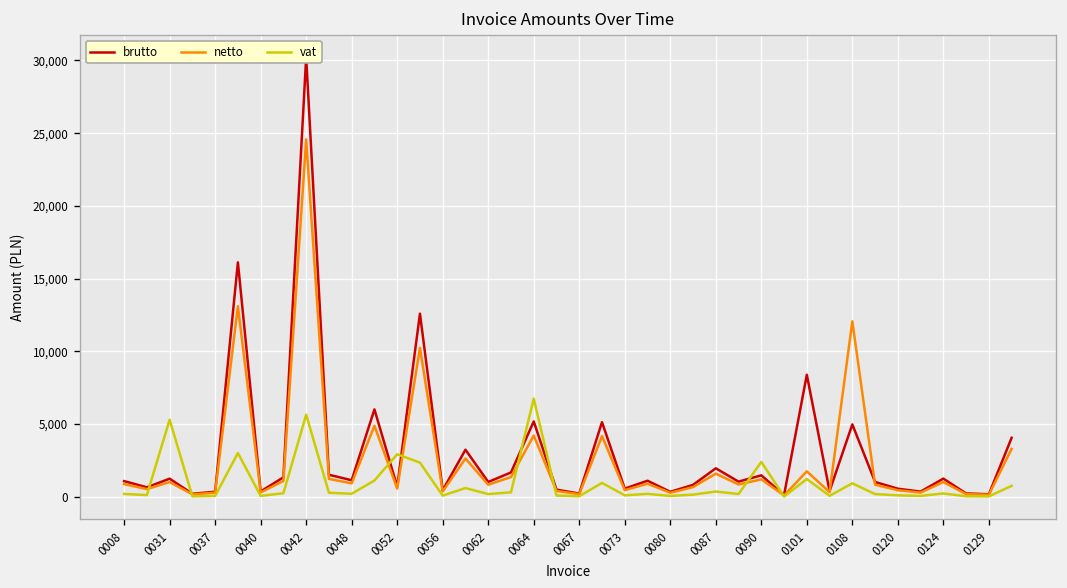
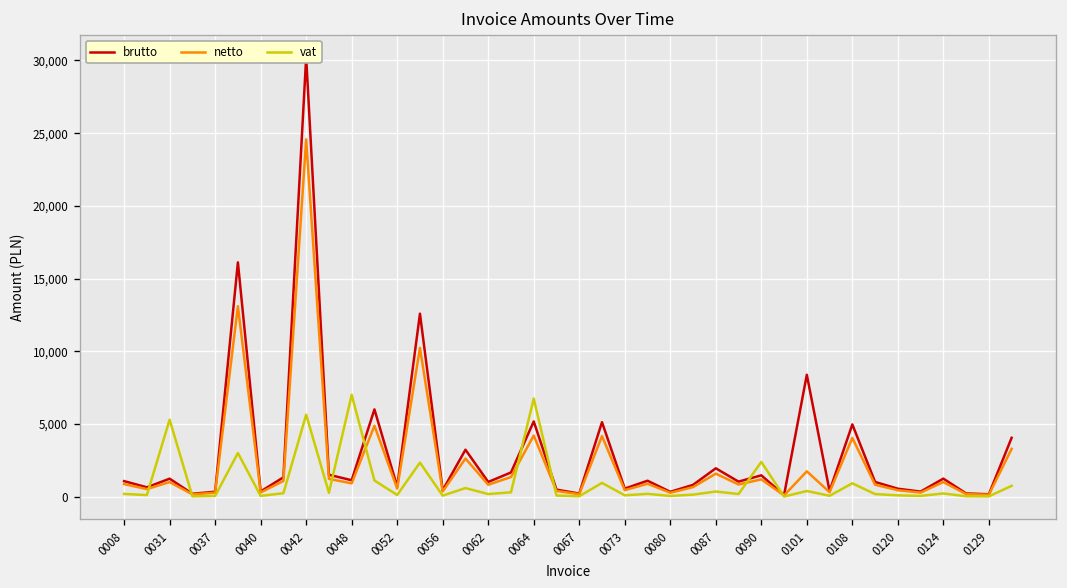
vat, 0048: 200 -> 7,000
vat, 0052: 2,900 -> 100
vat, 0101: 1,200 -> 400
netto, 0108: 12,100 -> 4,100
